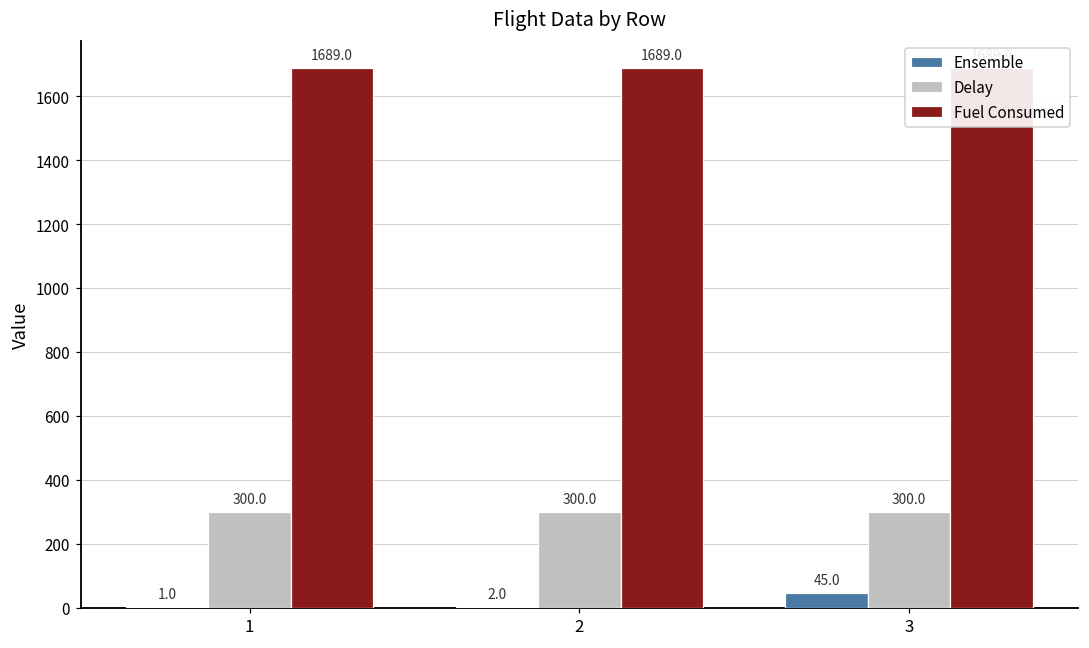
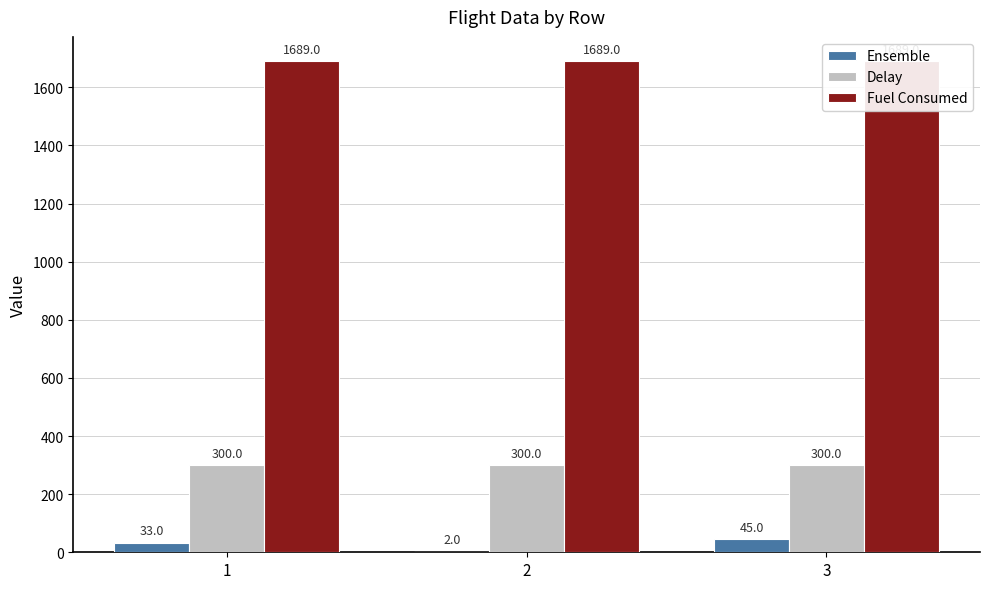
Ensemble, 1: 1.0 -> 33.0
